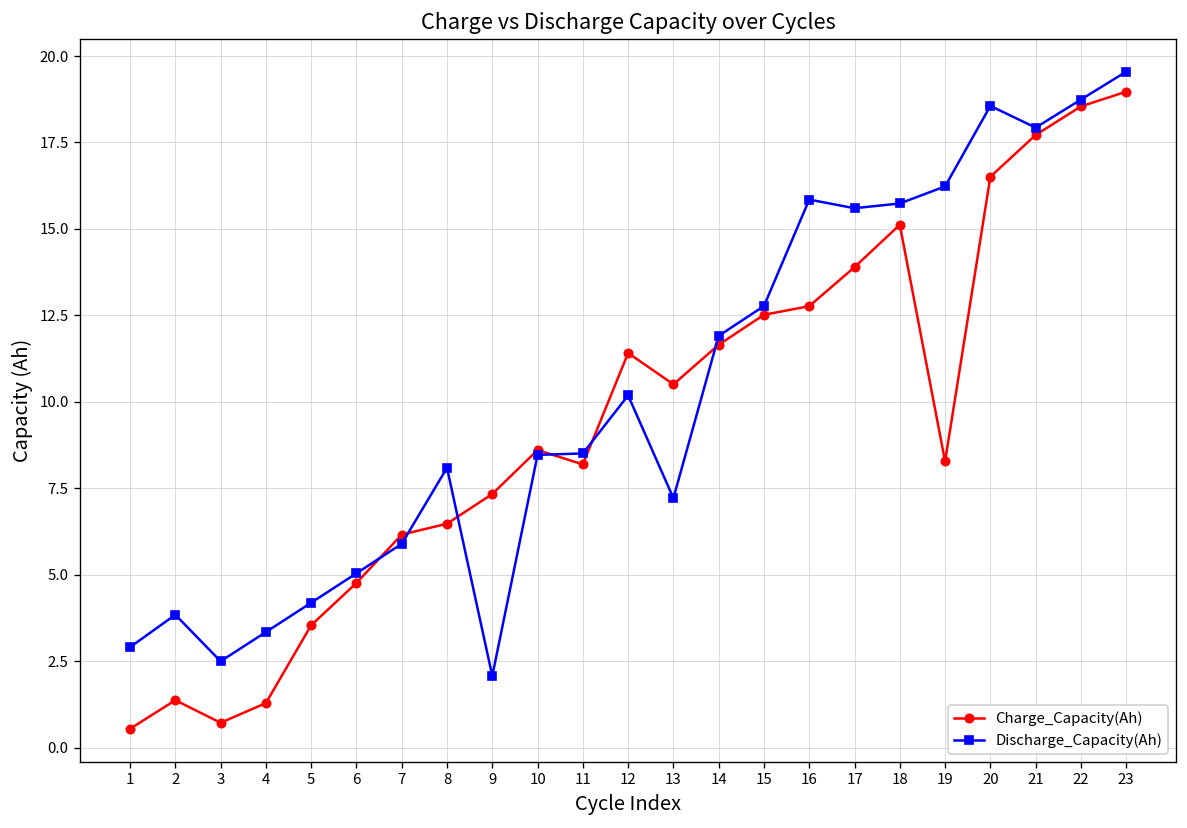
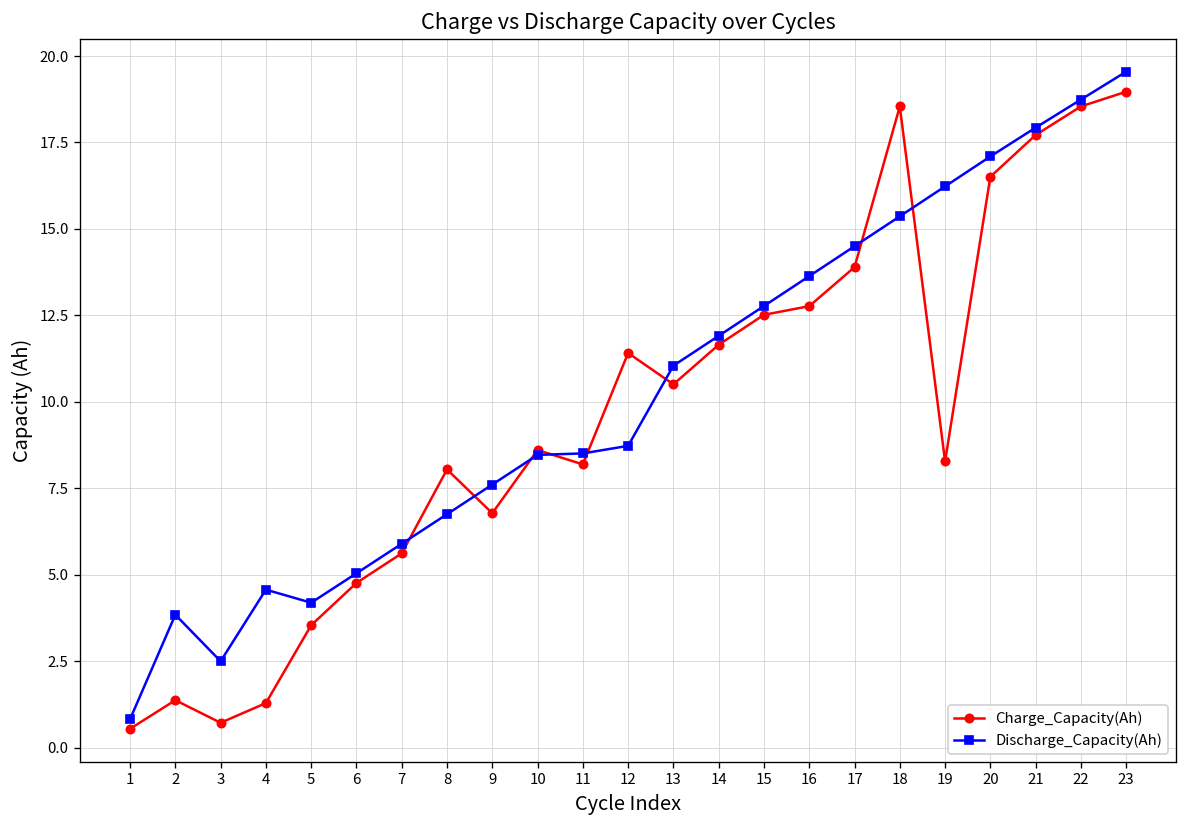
Discharge_Capacity(Ah), 1: 2.9 -> 0.8
Discharge_Capacity(Ah), 4: 3.3 -> 4.6
Charge_Capacity(Ah), 7: 6.2 -> 5.6
Charge_Capacity(Ah), 8: 6.5 -> 8.0
Discharge_Capacity(Ah), 8: 8.1 -> 6.8
Charge_Capacity(Ah), 9: 7.3 -> 6.8
Discharge_Capacity(Ah), 9: 2.1 -> 7.6
Discharge_Capacity(Ah), 12: 10.2 -> 8.7
Discharge_Capacity(Ah), 13: 7.2 -> 11.0
Discharge_Capacity(Ah), 16: 15.8 -> 13.6
Discharge_Capacity(Ah), 17: 15.6 -> 14.5
Charge_Capacity(Ah), 18: 15.1 -> 18.5
Discharge_Capacity(Ah), 18: 15.7 -> 15.4
Discharge_Capacity(Ah), 20: 18.6 -> 17.1
